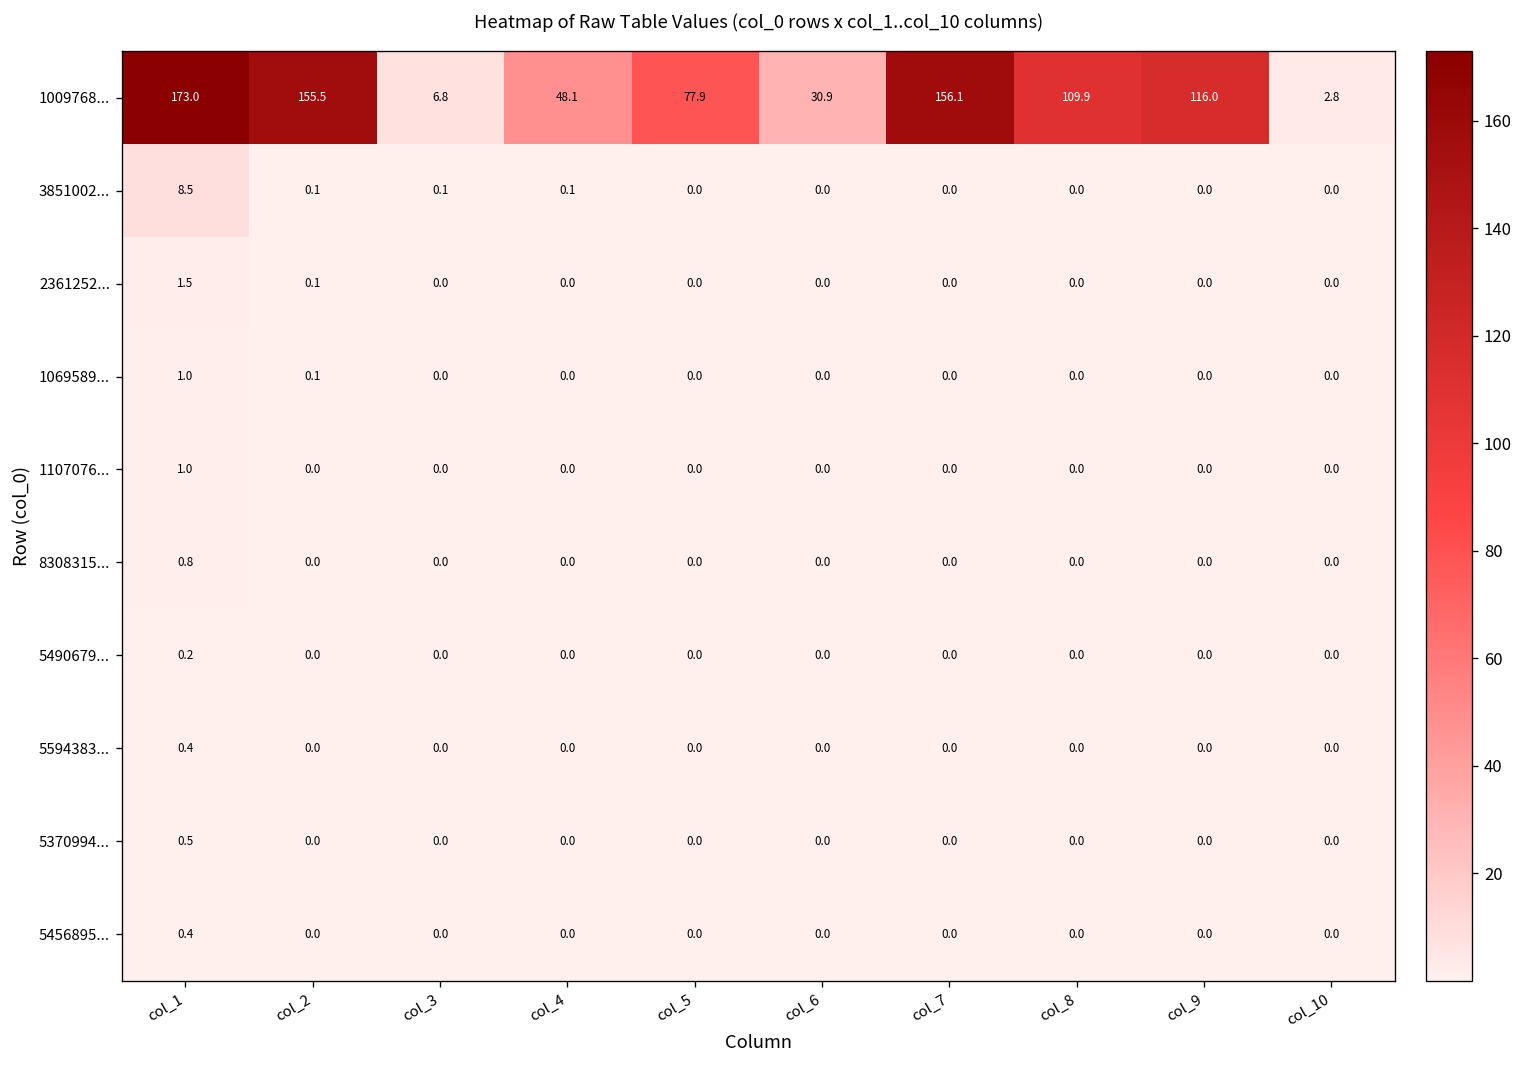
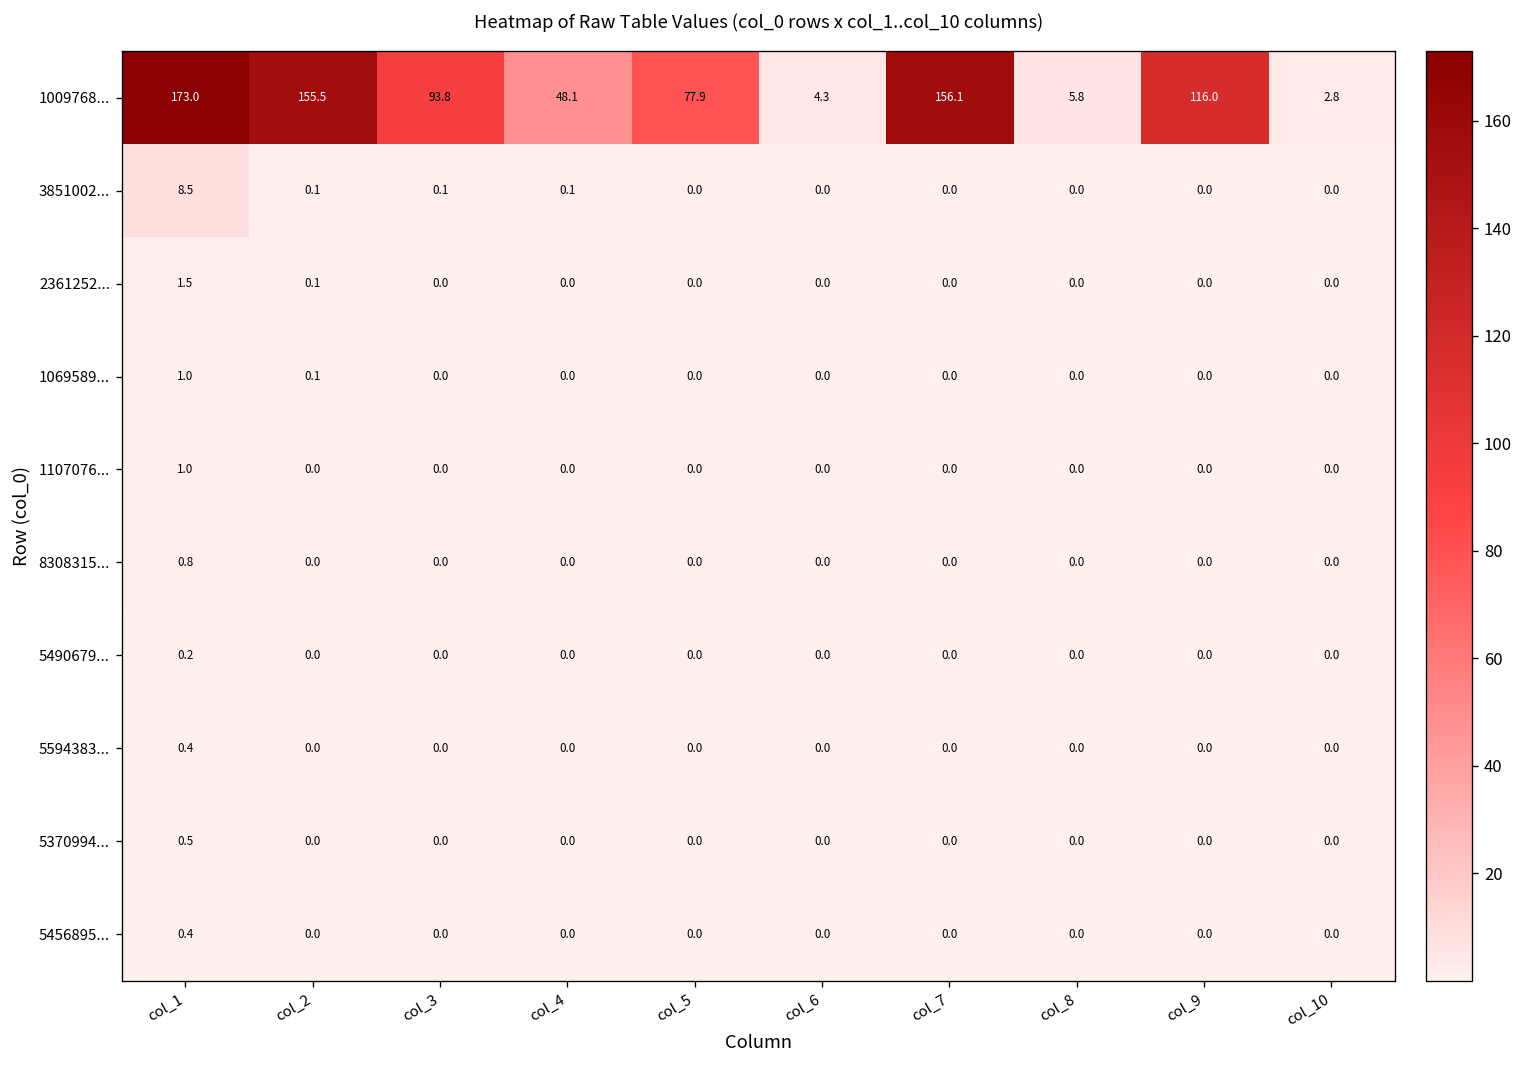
1009768..., col_3: 6.8 -> 93.8
1009768..., col_6: 30.9 -> 4.3
1009768..., col_8: 109.9 -> 5.8
